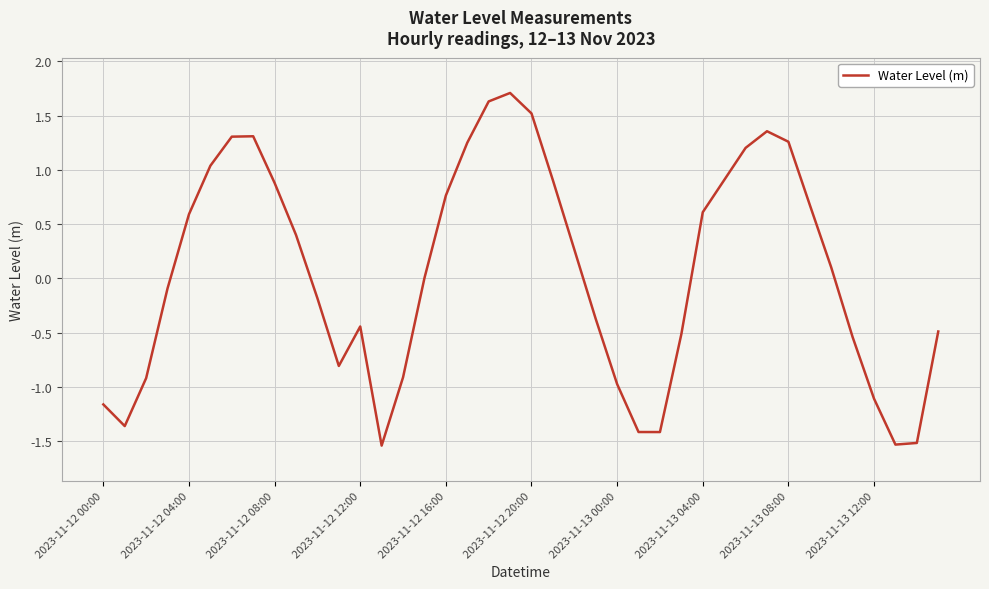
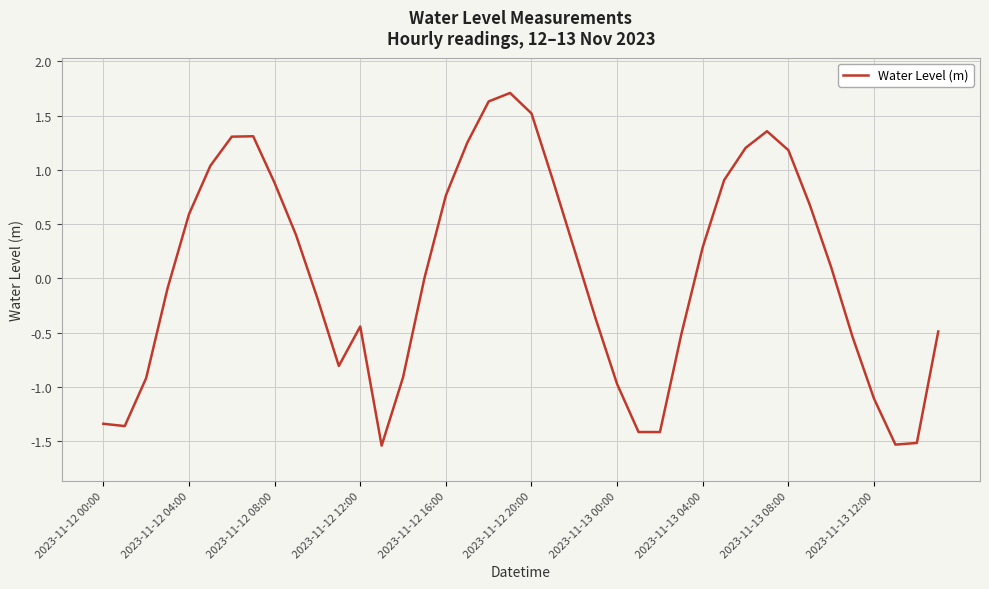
2023-11-12 00:00: -1.16 -> -1.34
2023-11-13 04:00: 0.61 -> 0.29
2023-11-13 08:00: 1.26 -> 1.18
